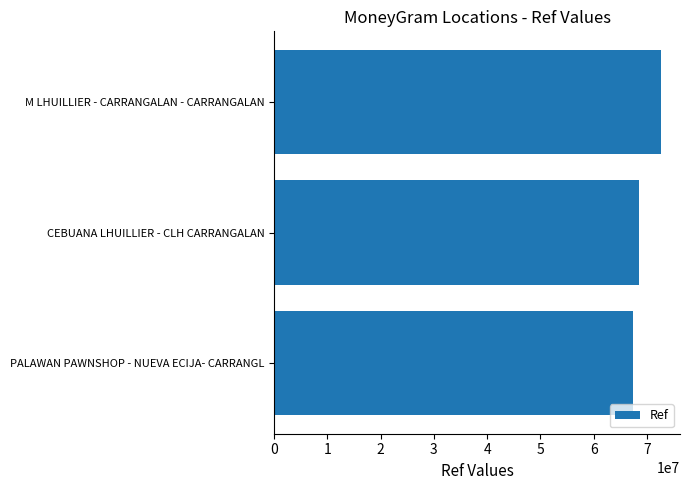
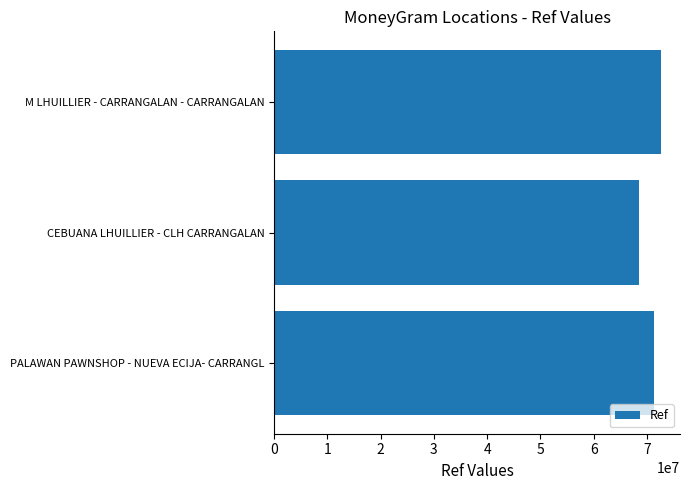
PALAWAN PAWNSHOP - NUEVA ECIJA- CARRANGL: 67000000 -> 71000000
